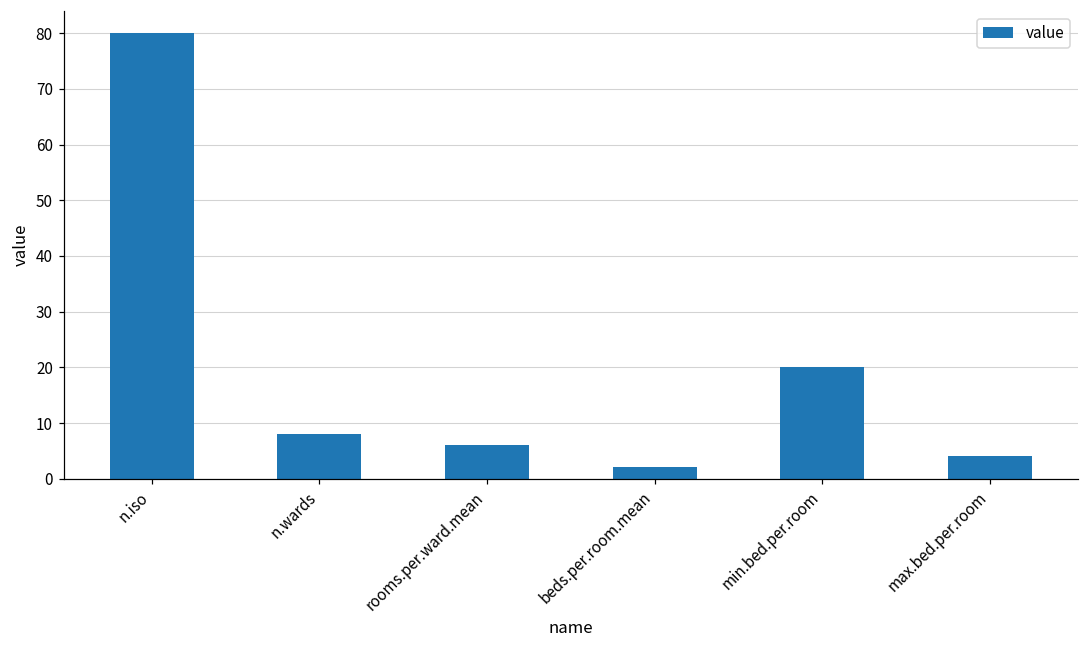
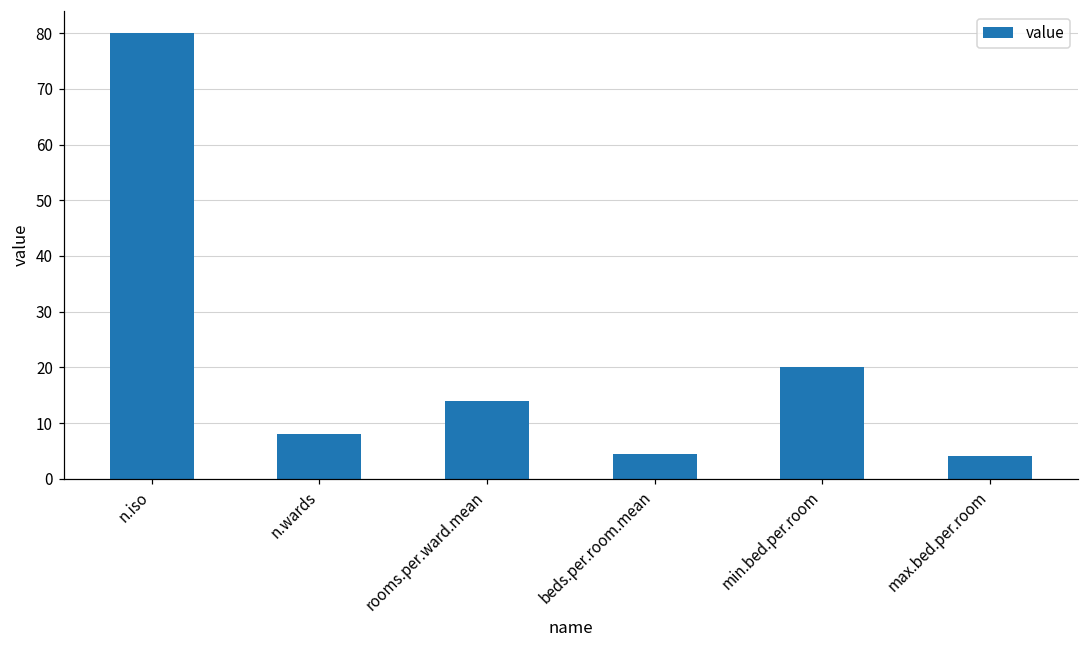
rooms.per.ward.mean: 6 -> 14
beds.per.room.mean: 2 -> 4
